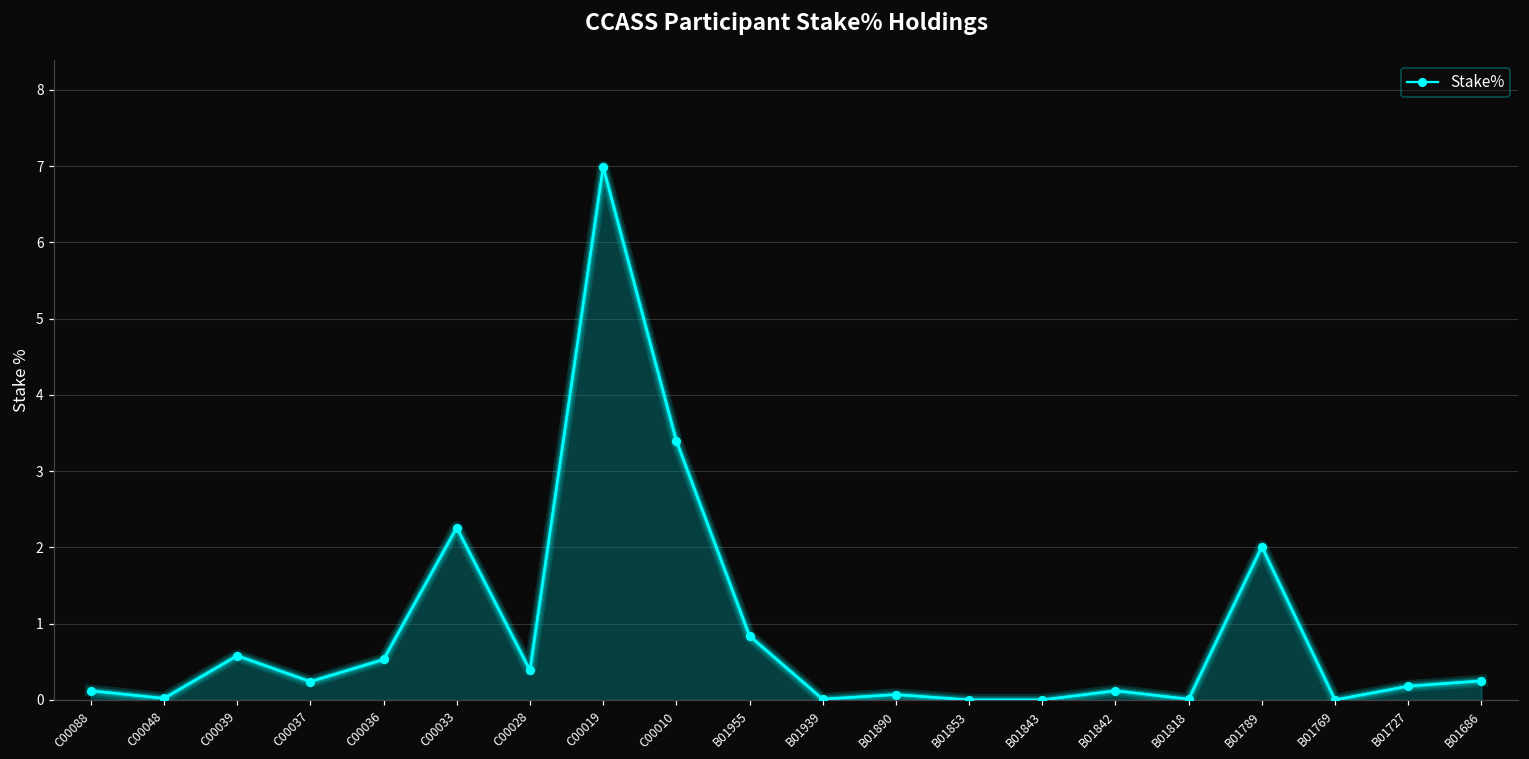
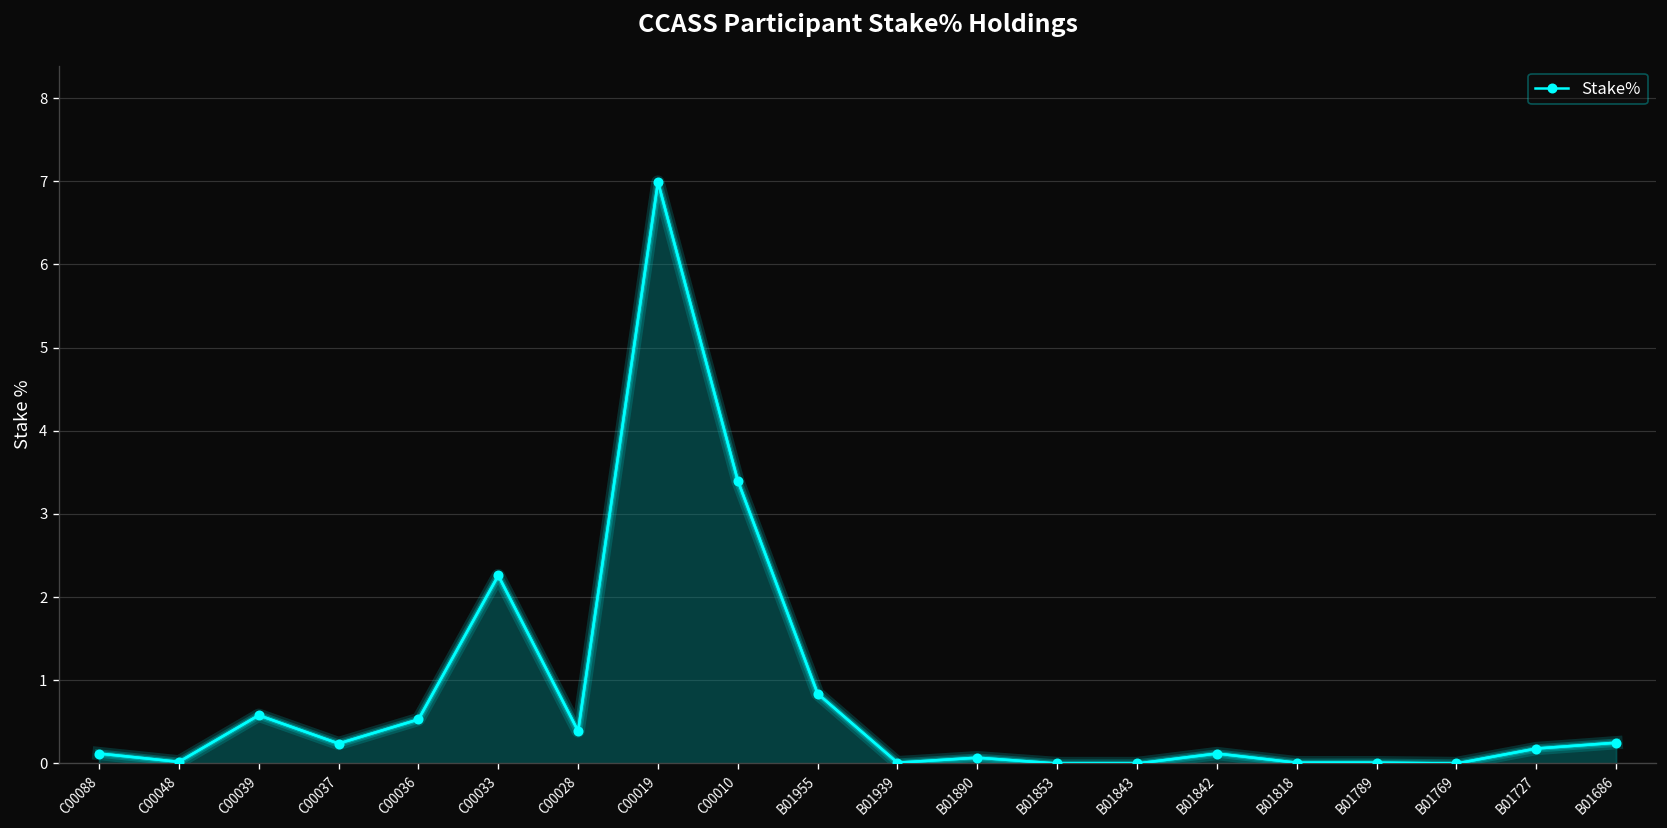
B01789: 2.0 -> 0.0
